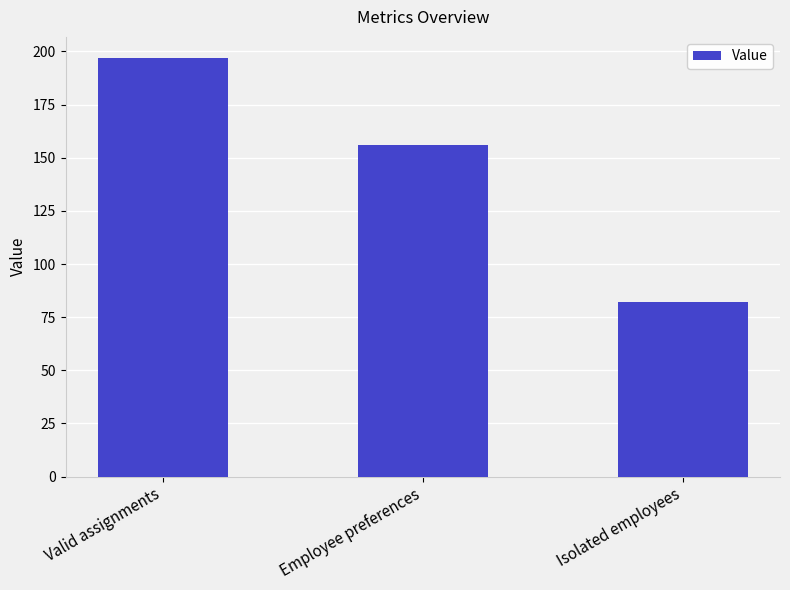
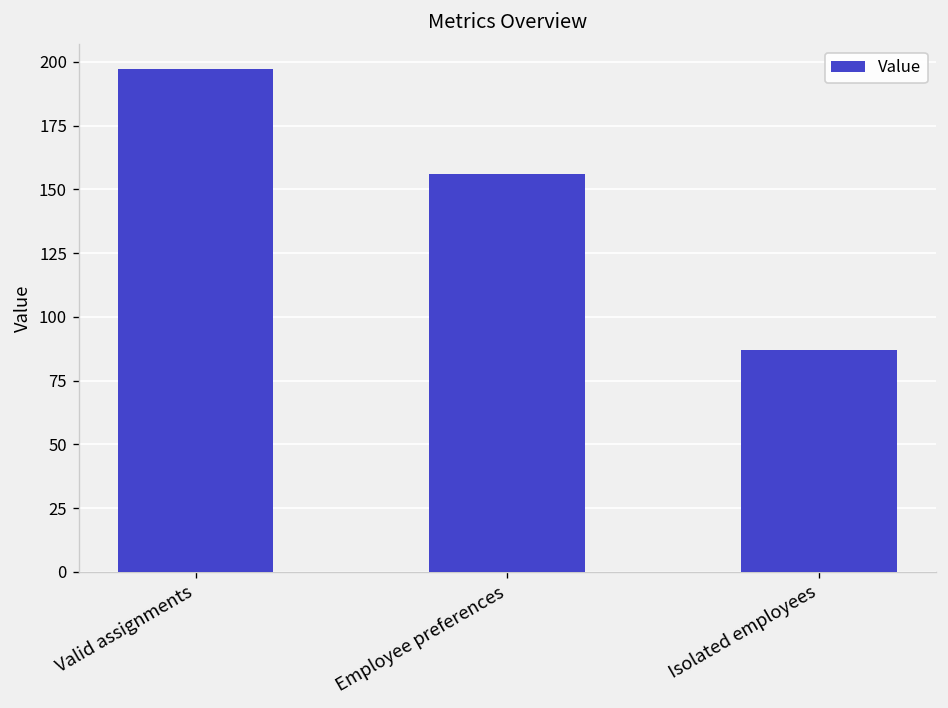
Isolated employees: 82 -> 87
